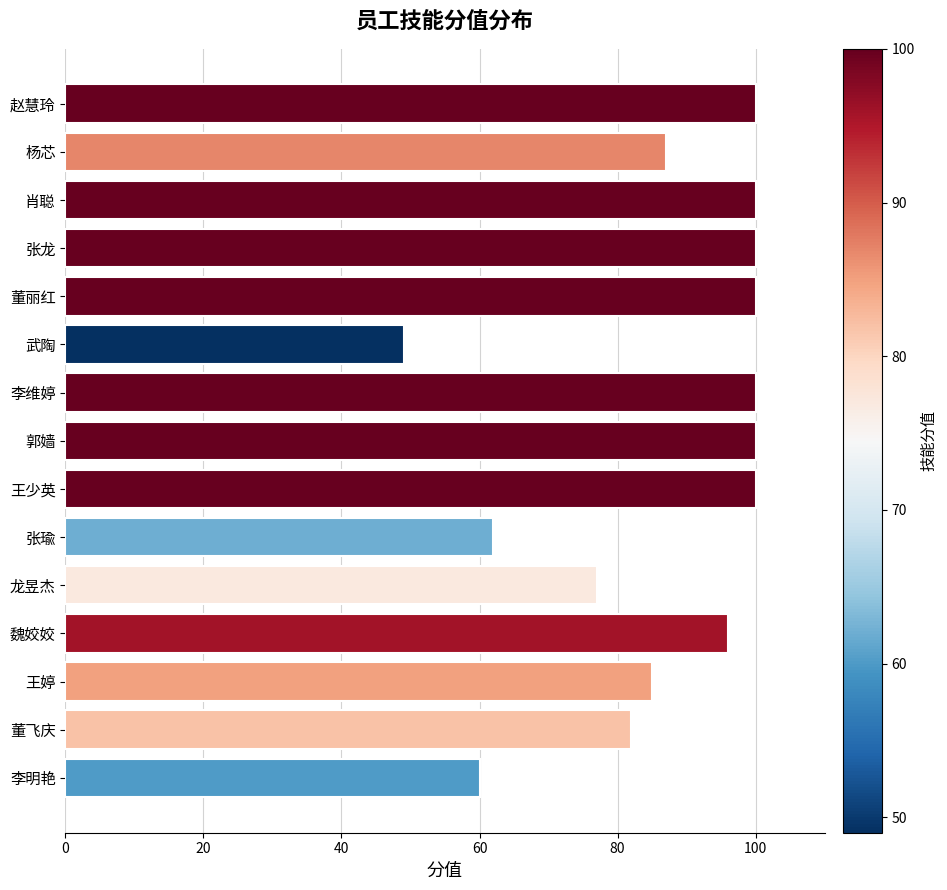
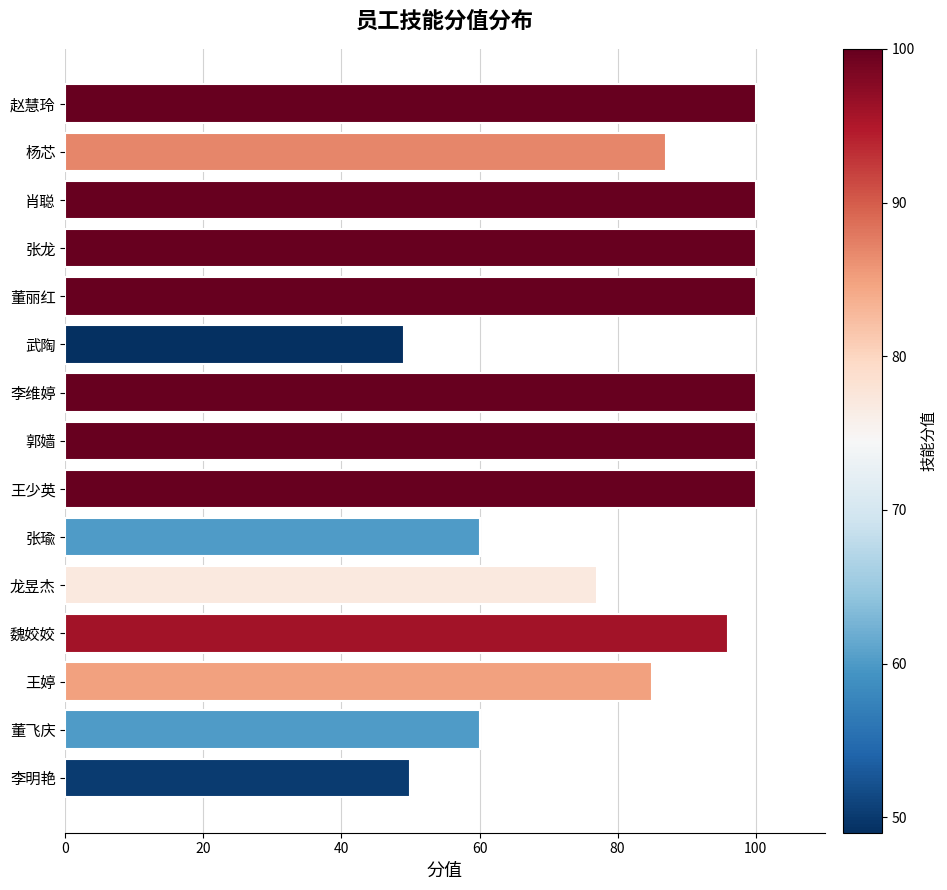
张瑜: 62 -> 60
董飞庆: 82 -> 60
李明艳: 60 -> 50
